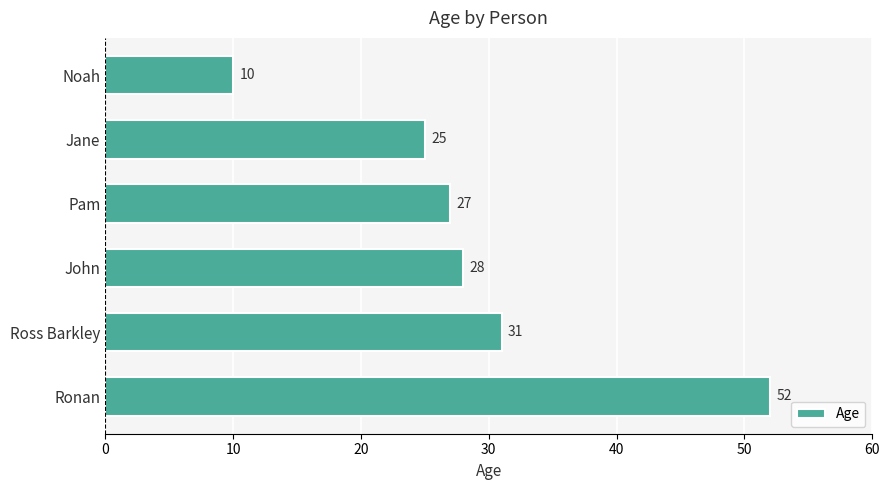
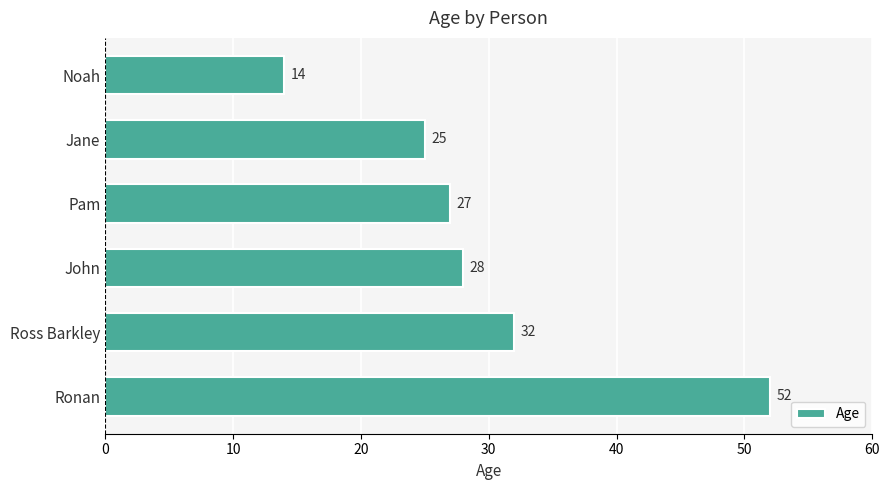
Noah: 10 -> 14
Ross Barkley: 31 -> 32
